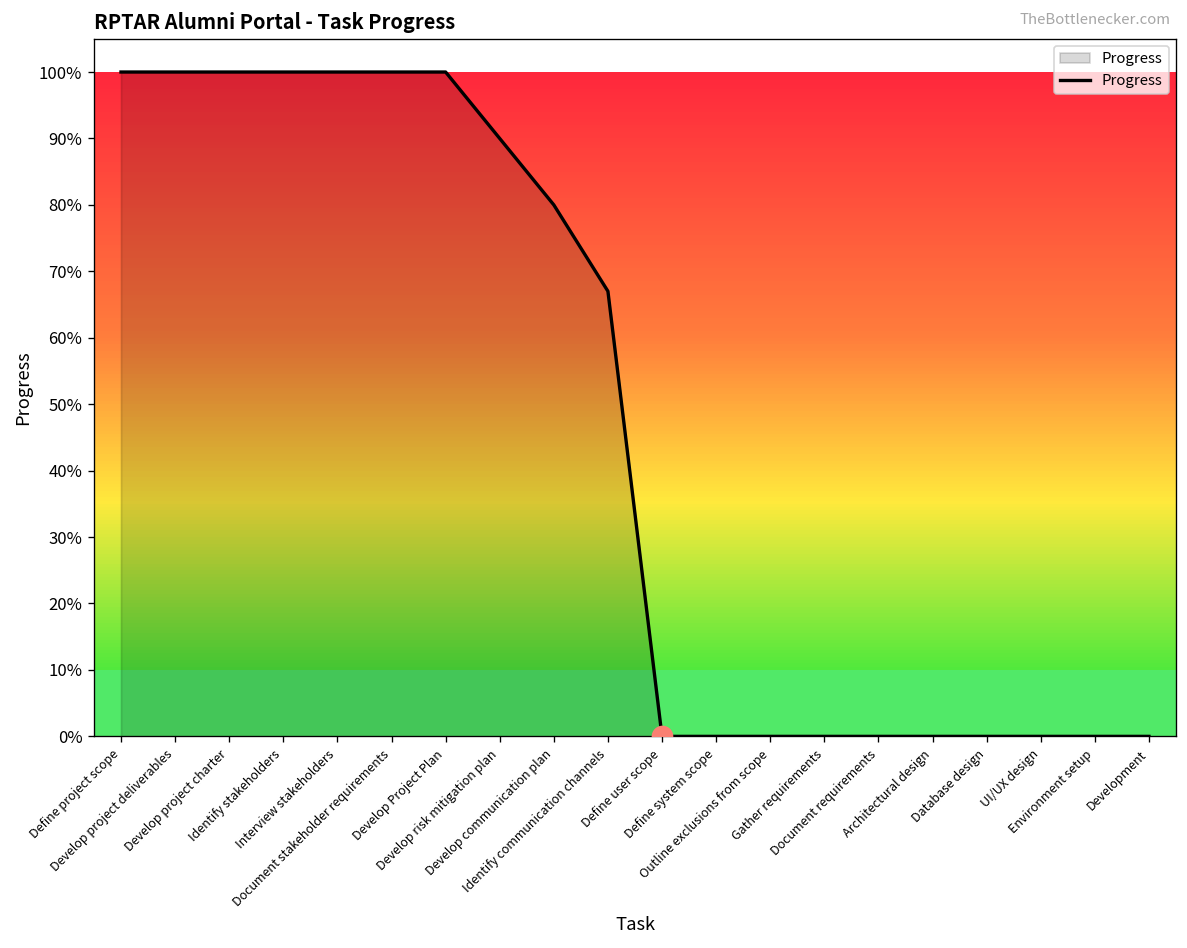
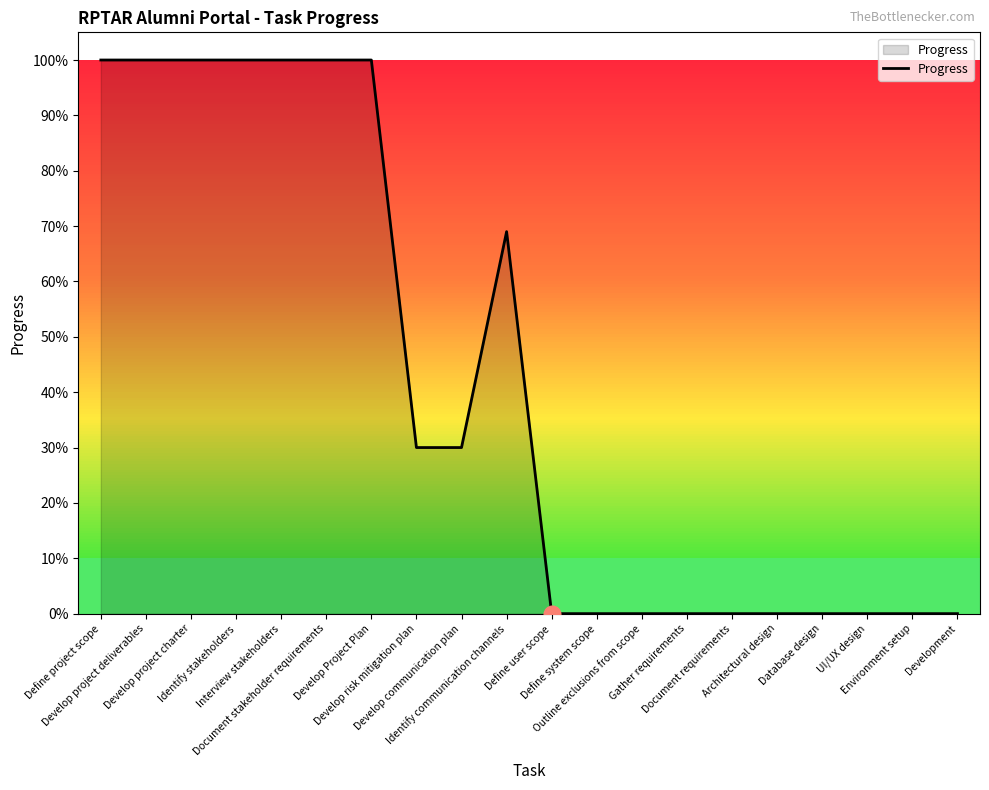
Progress, Develop risk mitigation plan: 90% -> 30%
Progress, Develop communication plan: 80% -> 30%
Progress, Identify communication channels: 67% -> 69%
